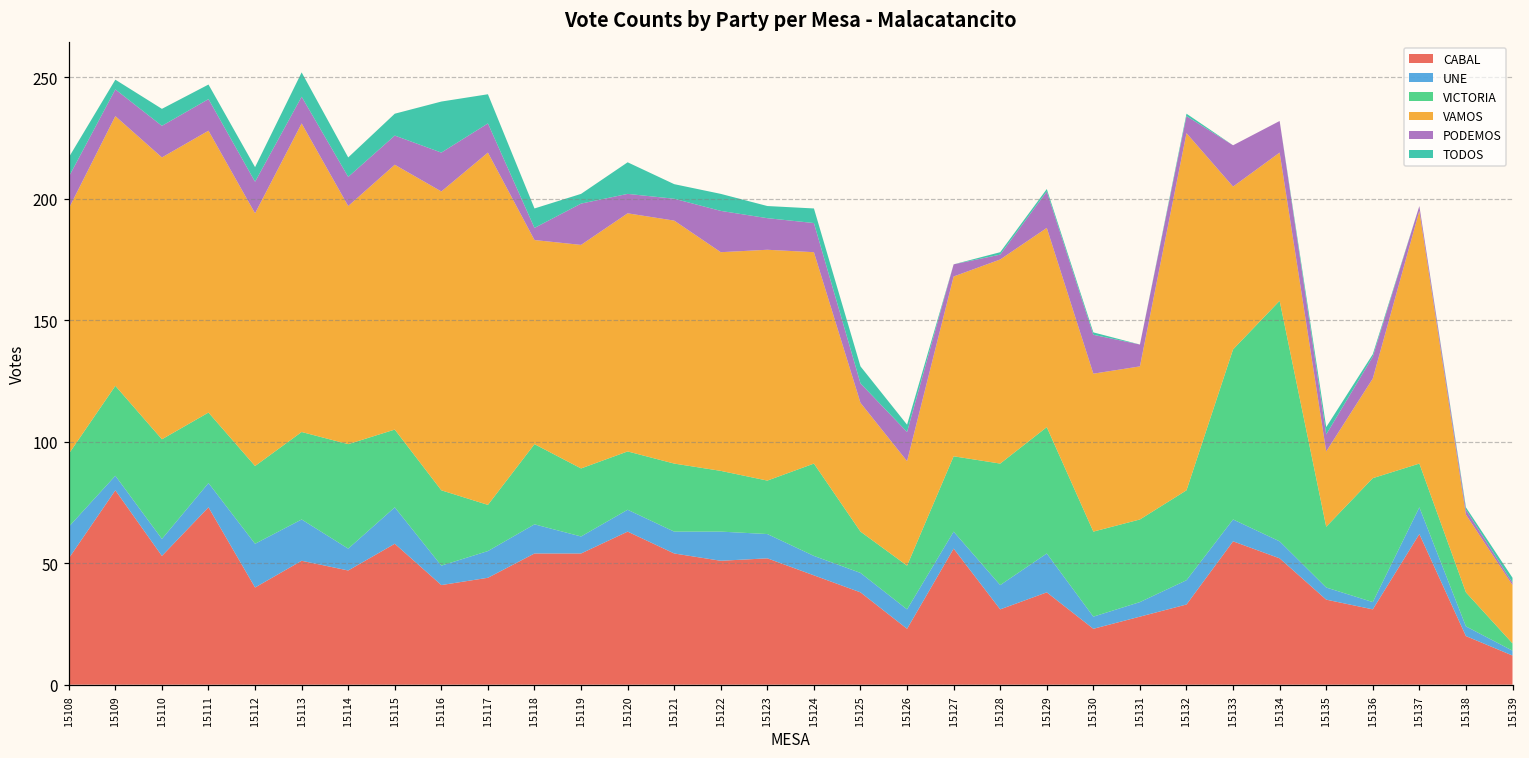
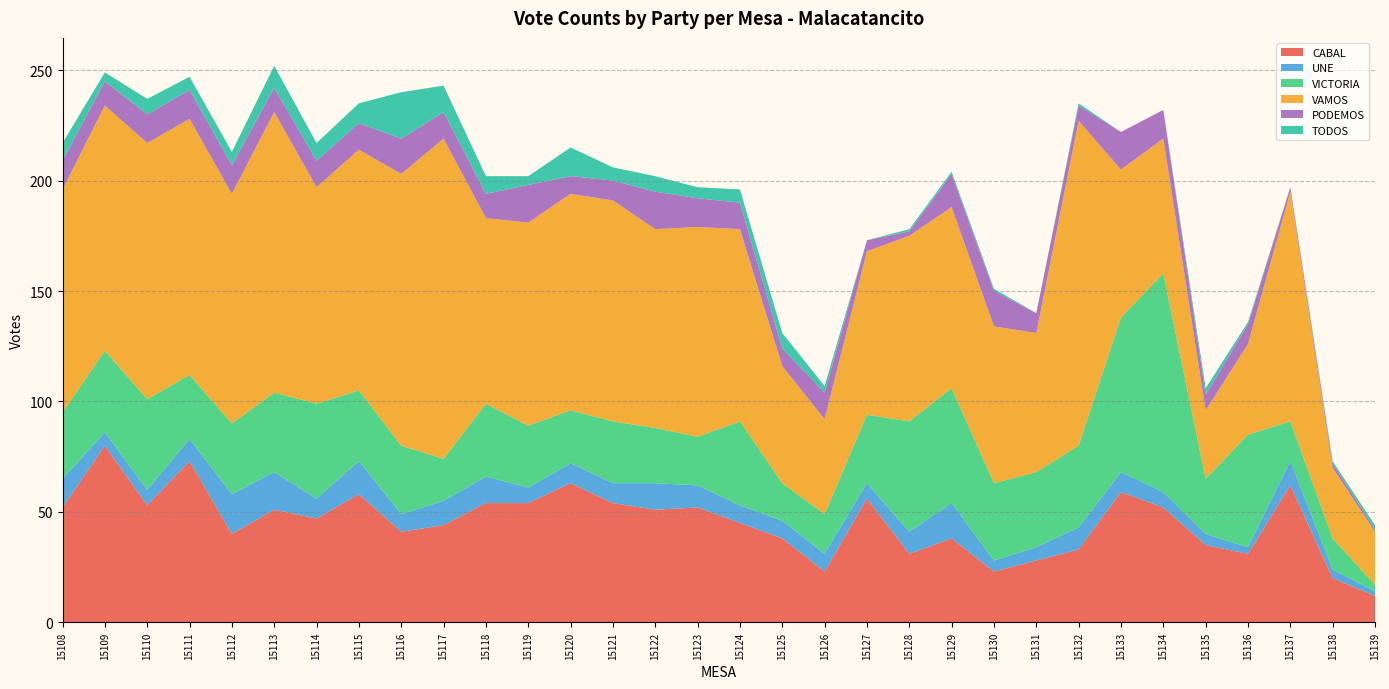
PODEMOS, 15118: 5 -> 11
VAMOS, 15130: 65 -> 71
